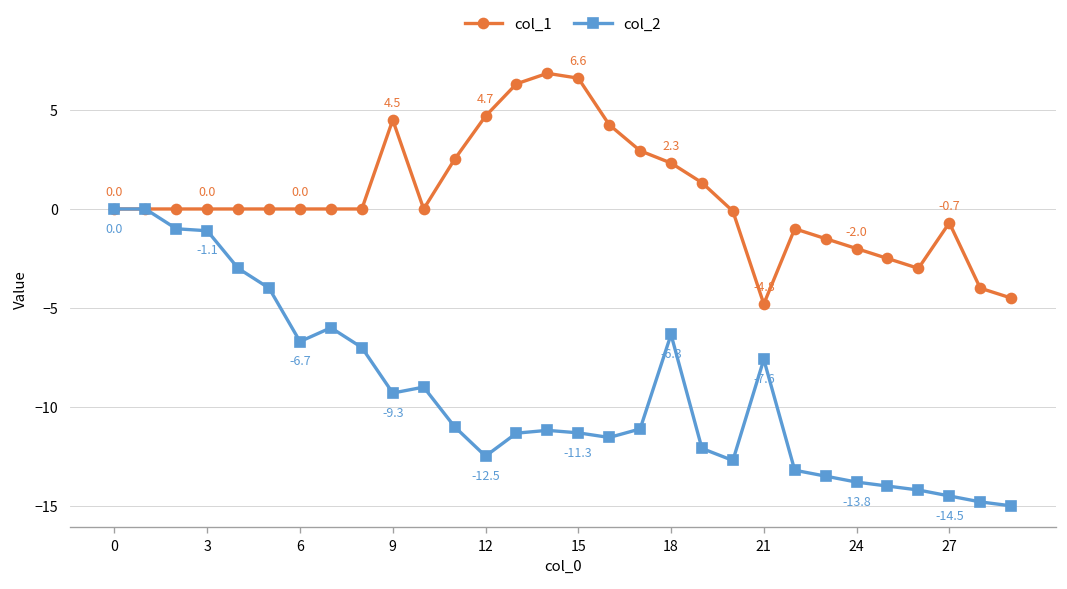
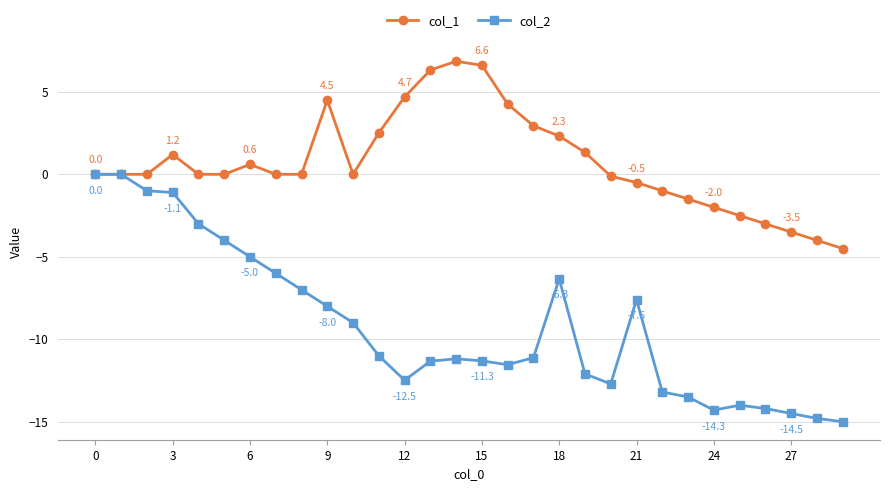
col_1, 3: 0.0 -> 1.2
col_1, 6: 0.0 -> 0.6
col_2, 6: -6.7 -> -5.0
col_2, 9: -9.3 -> -8.0
col_1, 21: -4.8 -> -0.5
col_2, 24: -13.8 -> -14.3
col_1, 27: -0.7 -> -3.5
